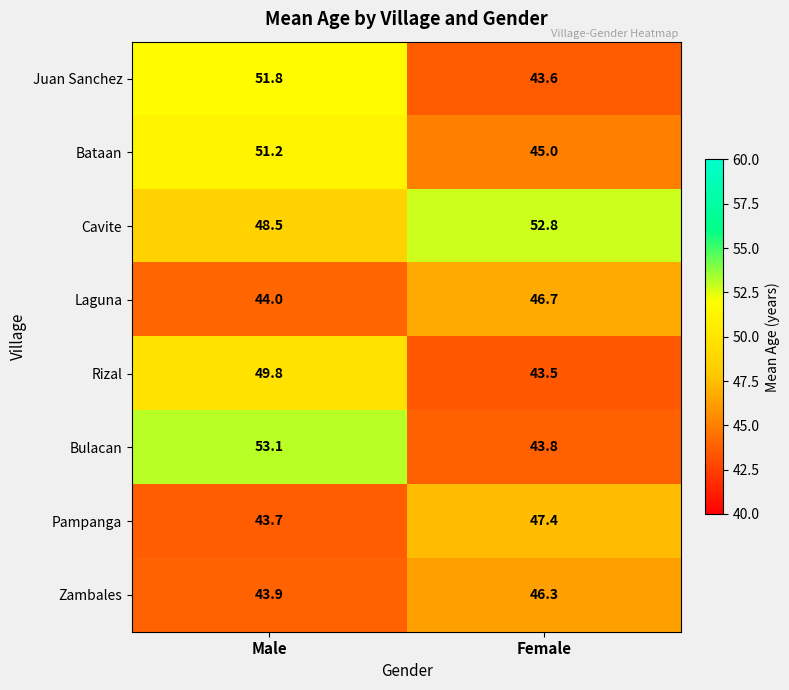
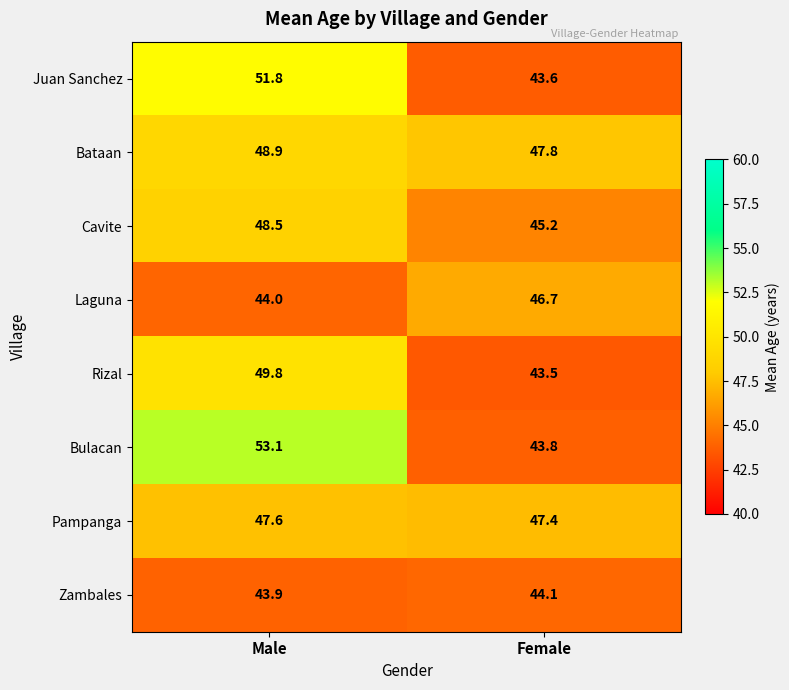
Bataan, Male: 51.2 -> 48.9
Bataan, Female: 45.0 -> 47.8
Cavite, Female: 52.8 -> 45.2
Pampanga, Male: 43.7 -> 47.6
Zambales, Female: 46.3 -> 44.1
